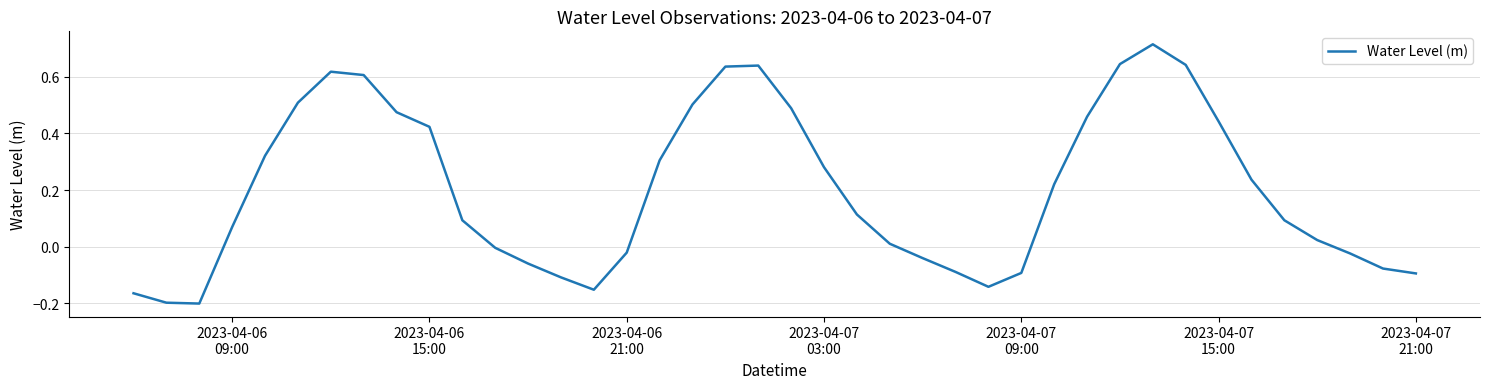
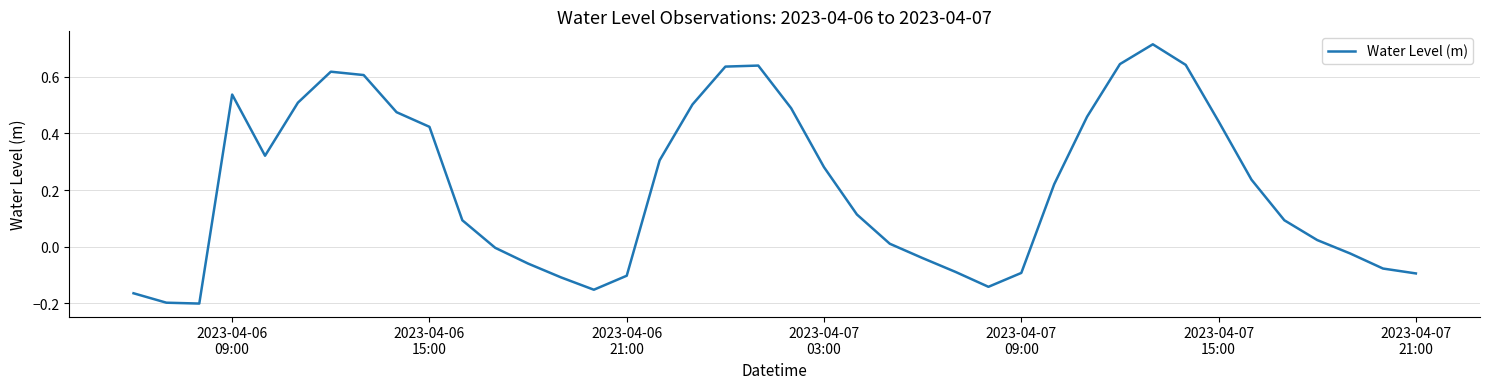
2023-04-06 09:00: 0.07 -> 0.54
2023-04-06 21:00: -0.02 -> -0.10
